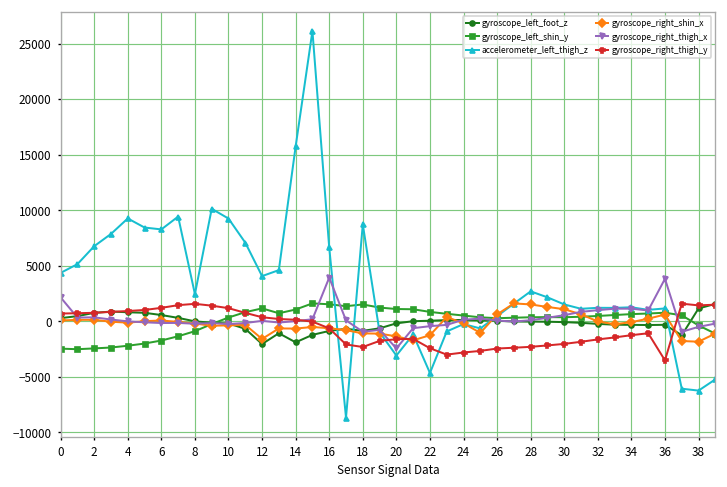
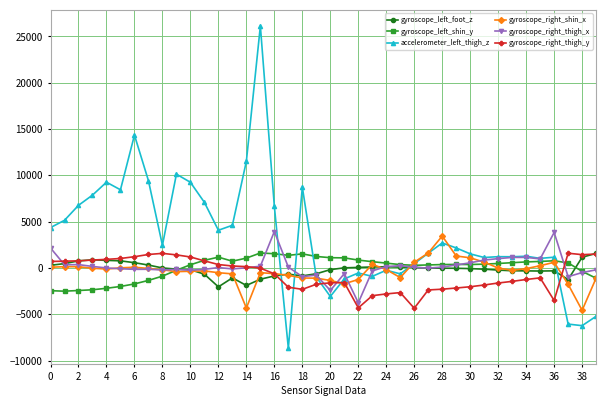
accelerometer_left_thigh_z, 6: 8000 -> 14000
gyroscope_right_shin_x, 12: -2000 -> -1000
accelerometer_left_thigh_z, 14: 16000 -> 12000
gyroscope_right_shin_x, 14: -1000 -> -4000
accelerometer_left_thigh_z, 22: -5000 -> -1000
gyroscope_right_thigh_x, 22: 0 -> -4000
gyroscope_right_thigh_y, 22: -2000 -> -4000
gyroscope_right_thigh_y, 26: -2000 -> -4000
gyroscope_right_shin_x, 28: 2000 -> 3000
gyroscope_right_shin_x, 38: -2000 -> -5000
